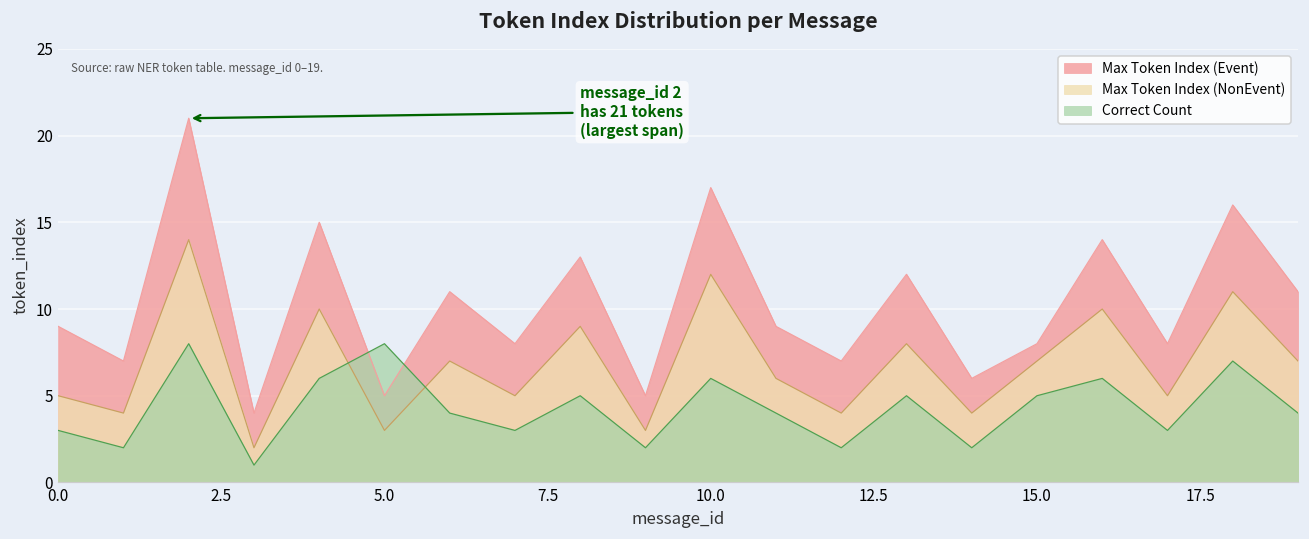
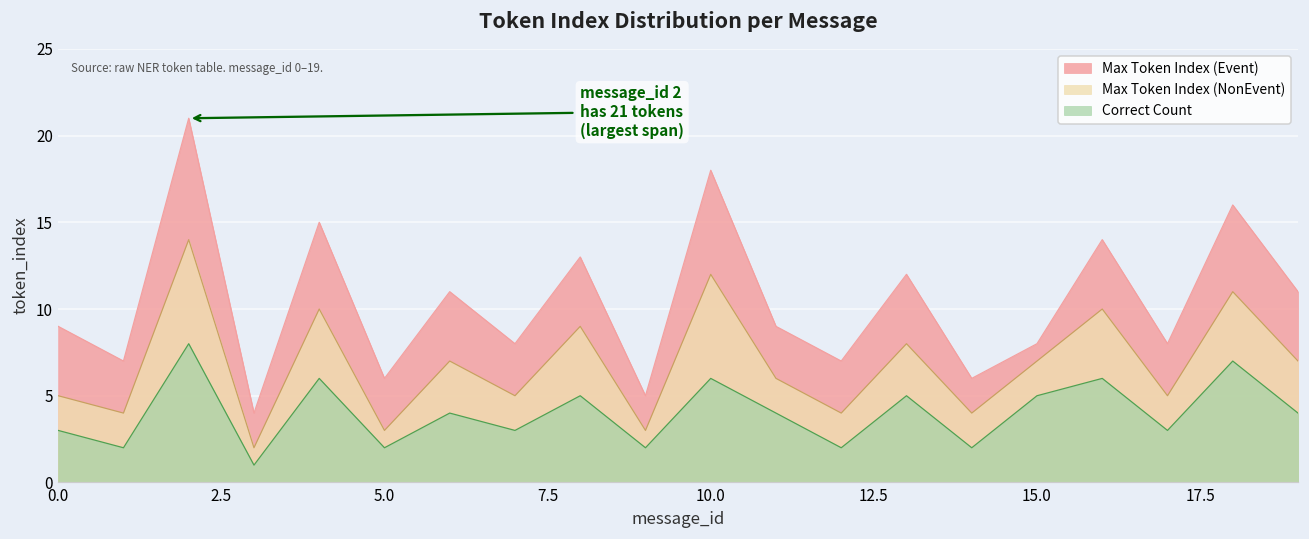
Max Token Index (Event), 5.0: 5 -> 6
Correct Count, 5.0: 8 -> 2
Max Token Index (Event), 10.0: 17 -> 18
